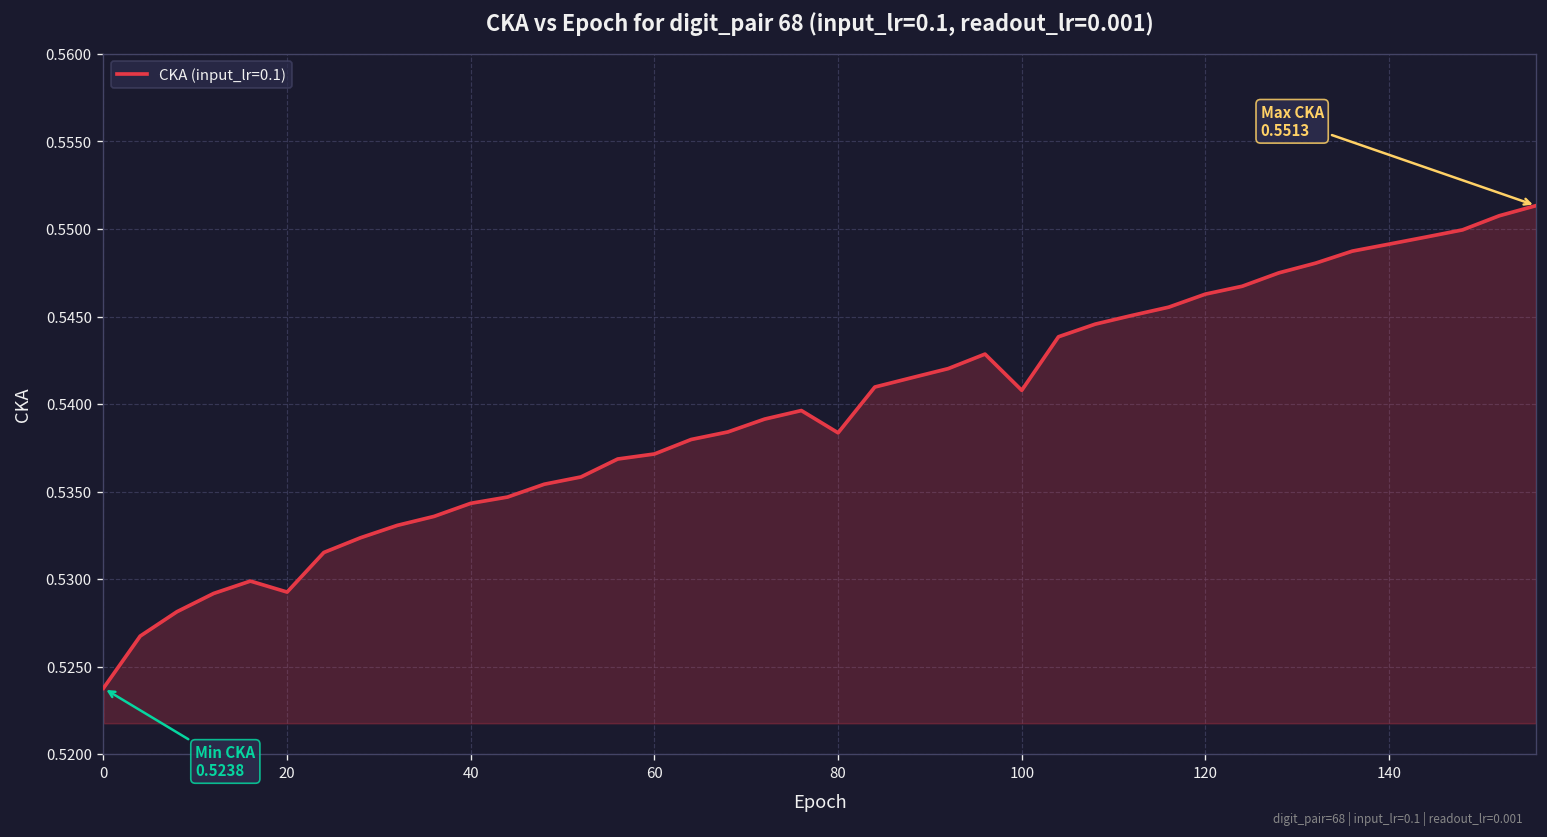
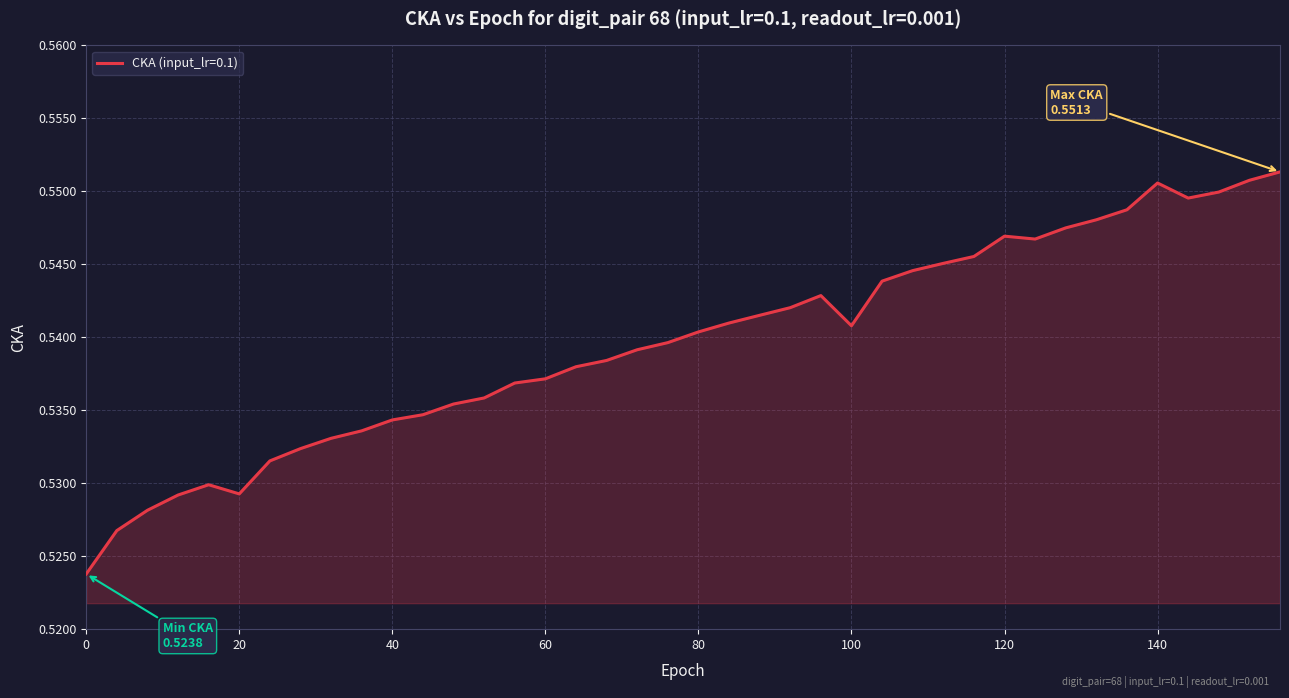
80: 0.5384 -> 0.5404
120: 0.5463 -> 0.5469
140: 0.5491 -> 0.5506
